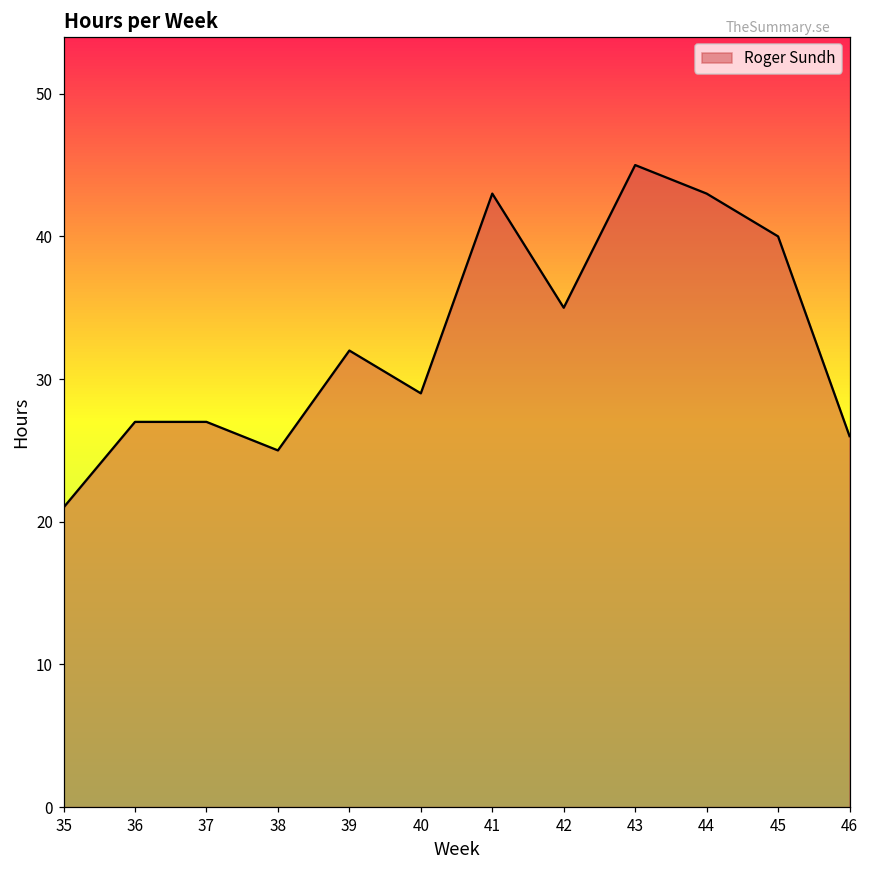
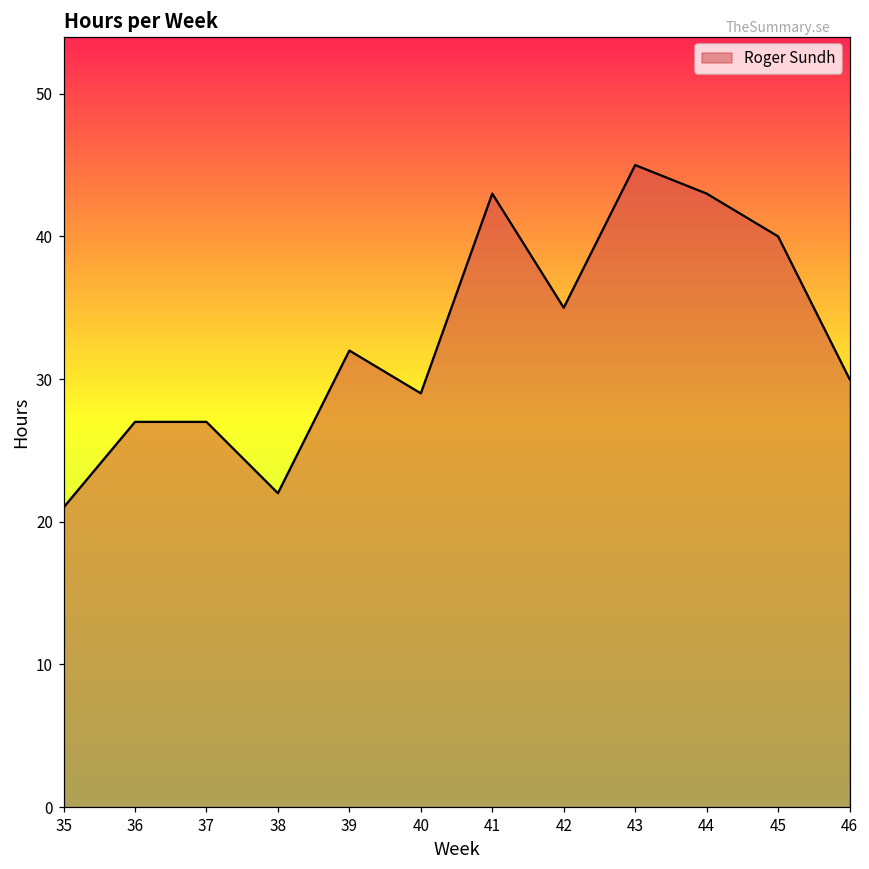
38: 25 -> 22
46: 26 -> 30
